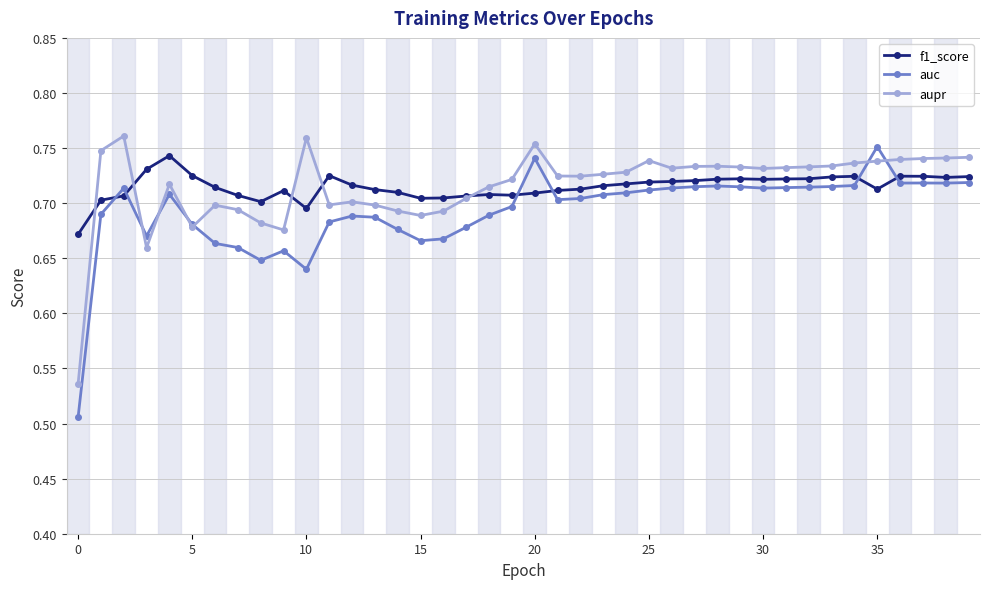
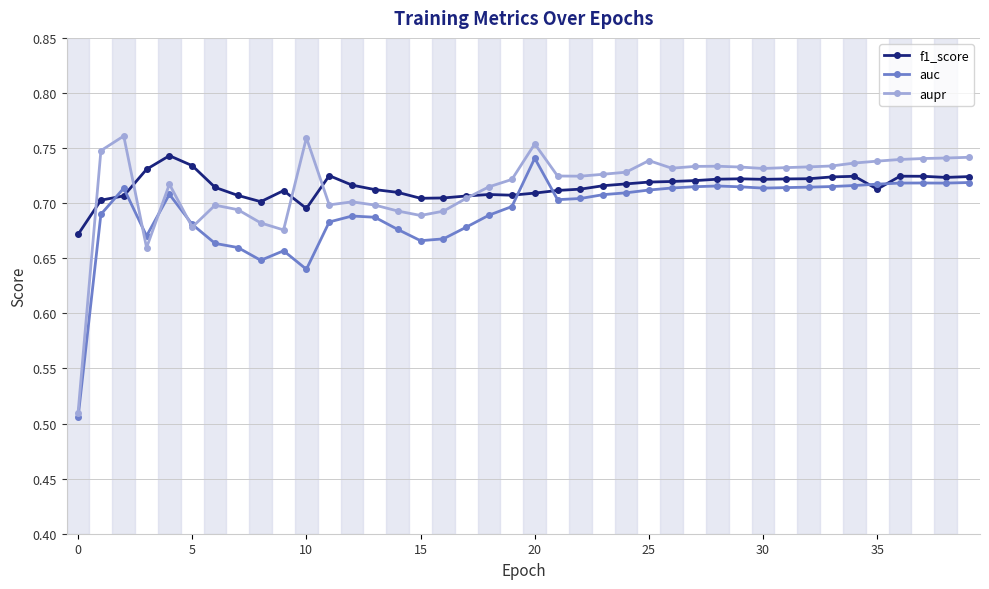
aupr, 0: 0.536 -> 0.510
f1_score, 5: 0.725 -> 0.734
auc, 35: 0.751 -> 0.717
